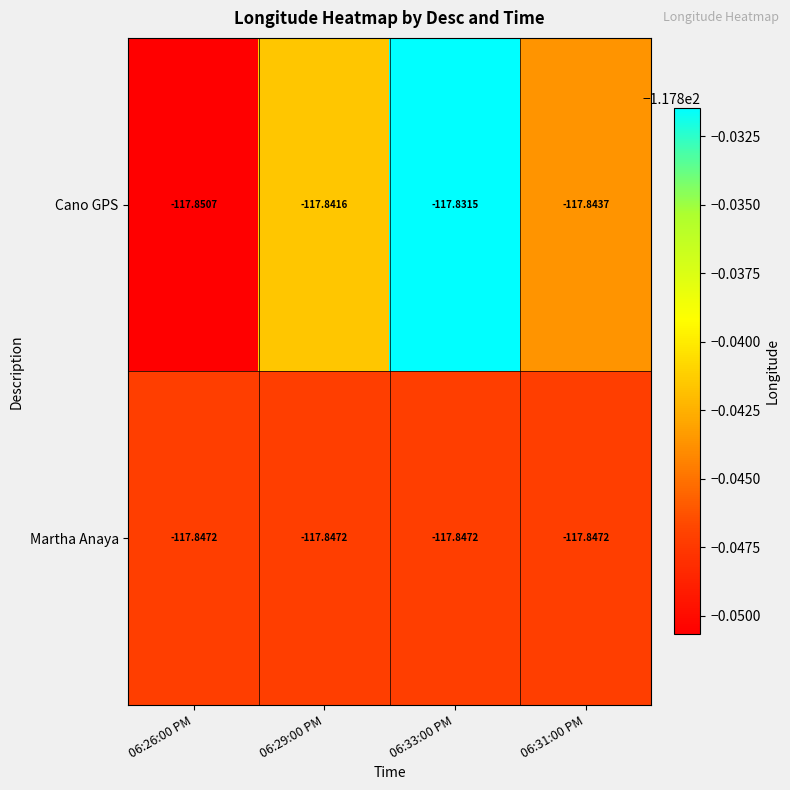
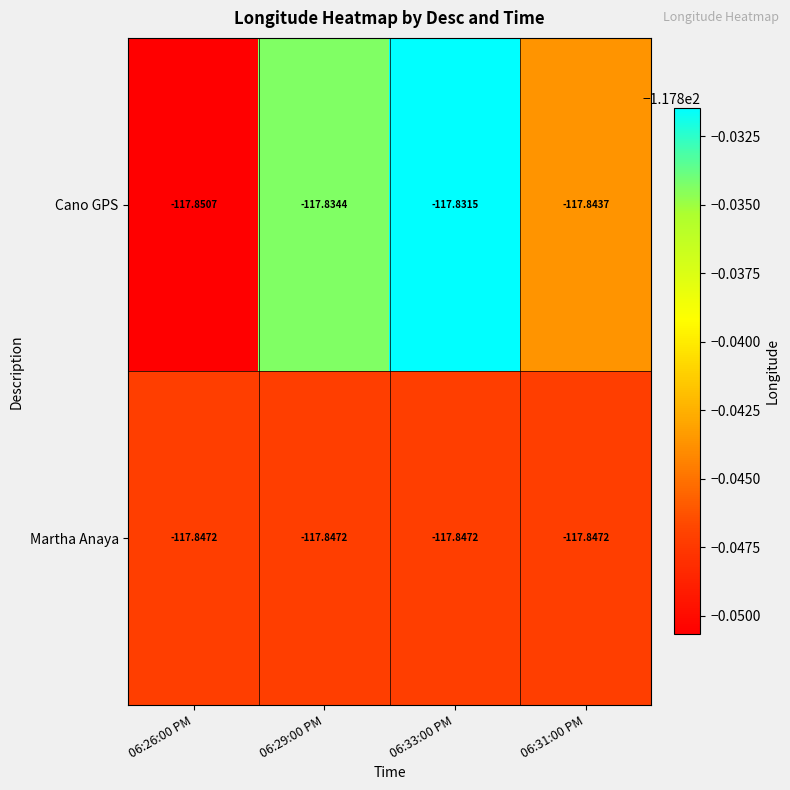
Cano GPS, 06:29:00 PM: -117.8416 -> -117.8344
